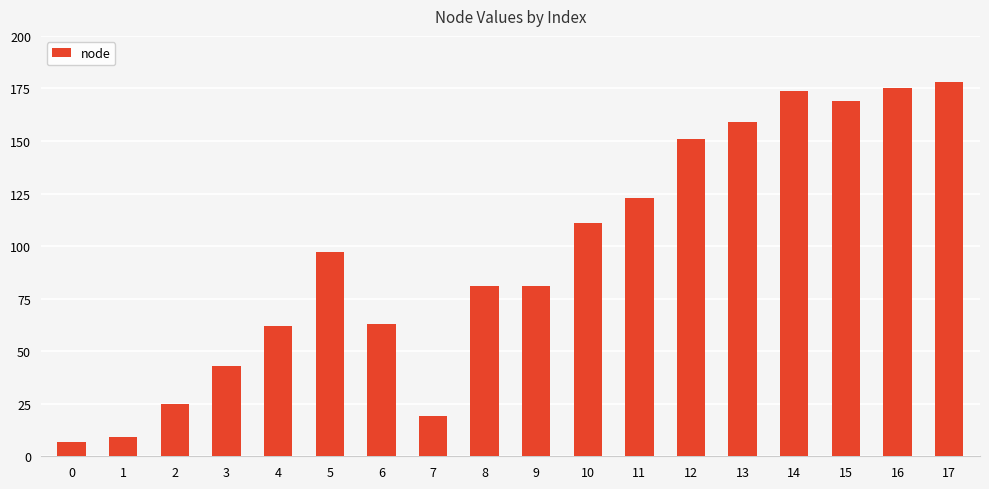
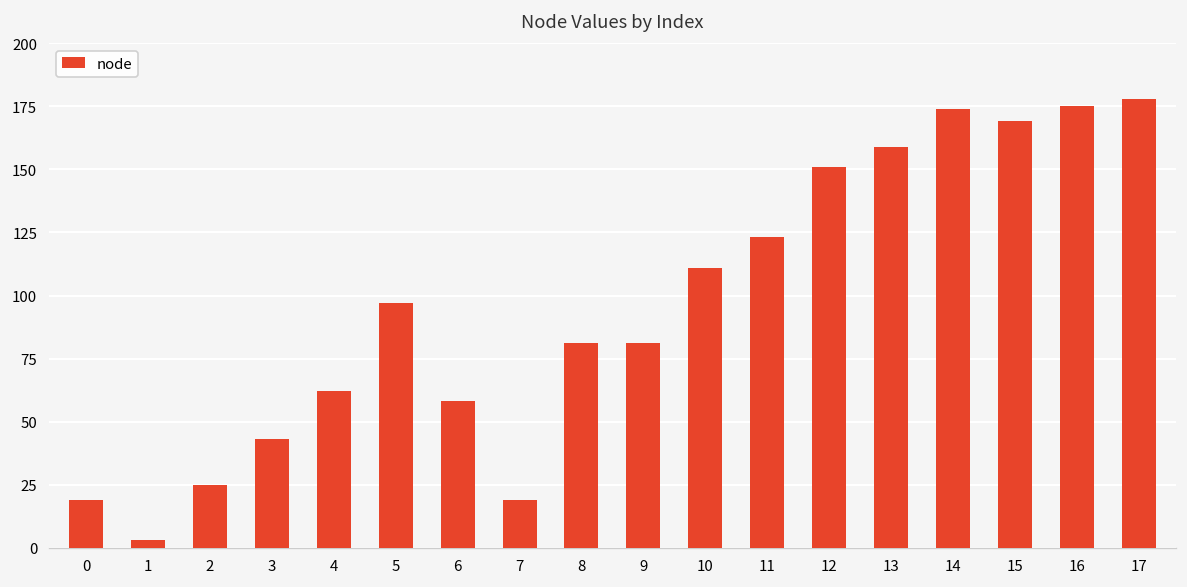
0: 7 -> 19
1: 9 -> 3
6: 63 -> 58
